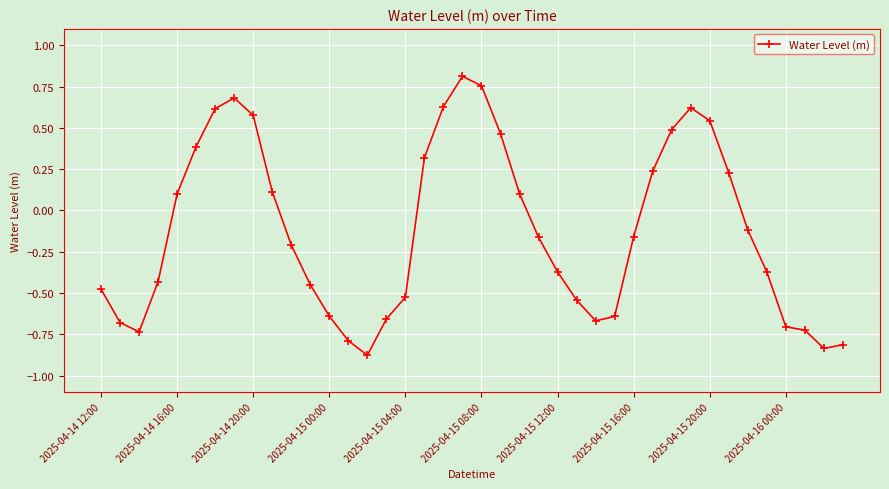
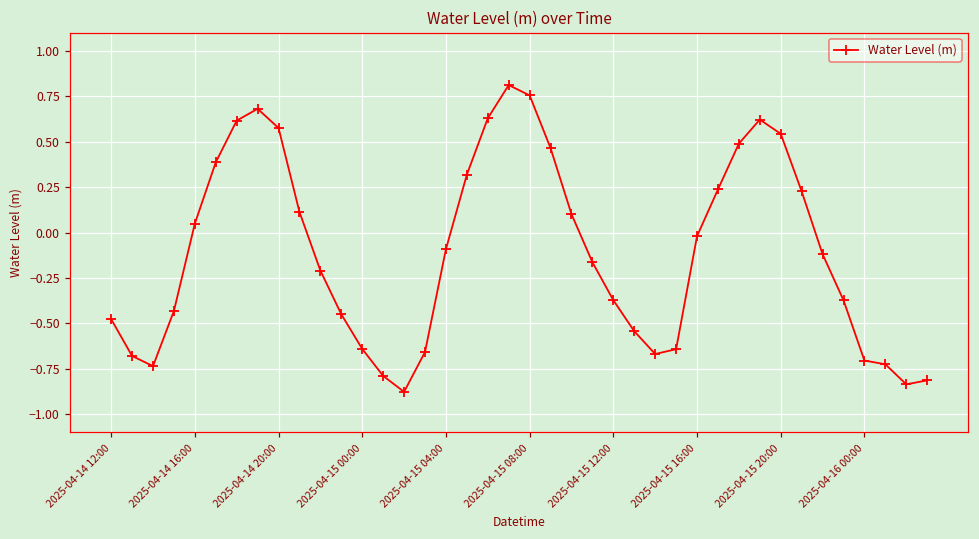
2025-04-14 16:00: 0.10 -> 0.05
2025-04-15 04:00: -0.53 -> -0.09
2025-04-15 16:00: -0.16 -> -0.02
